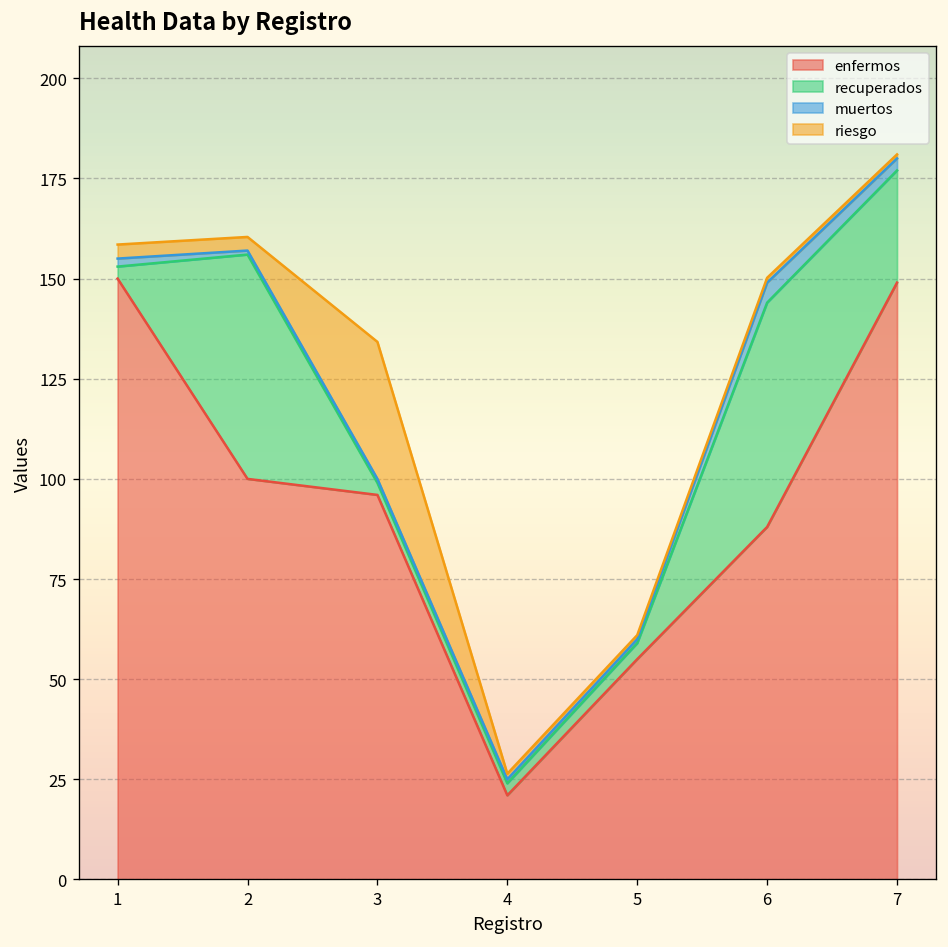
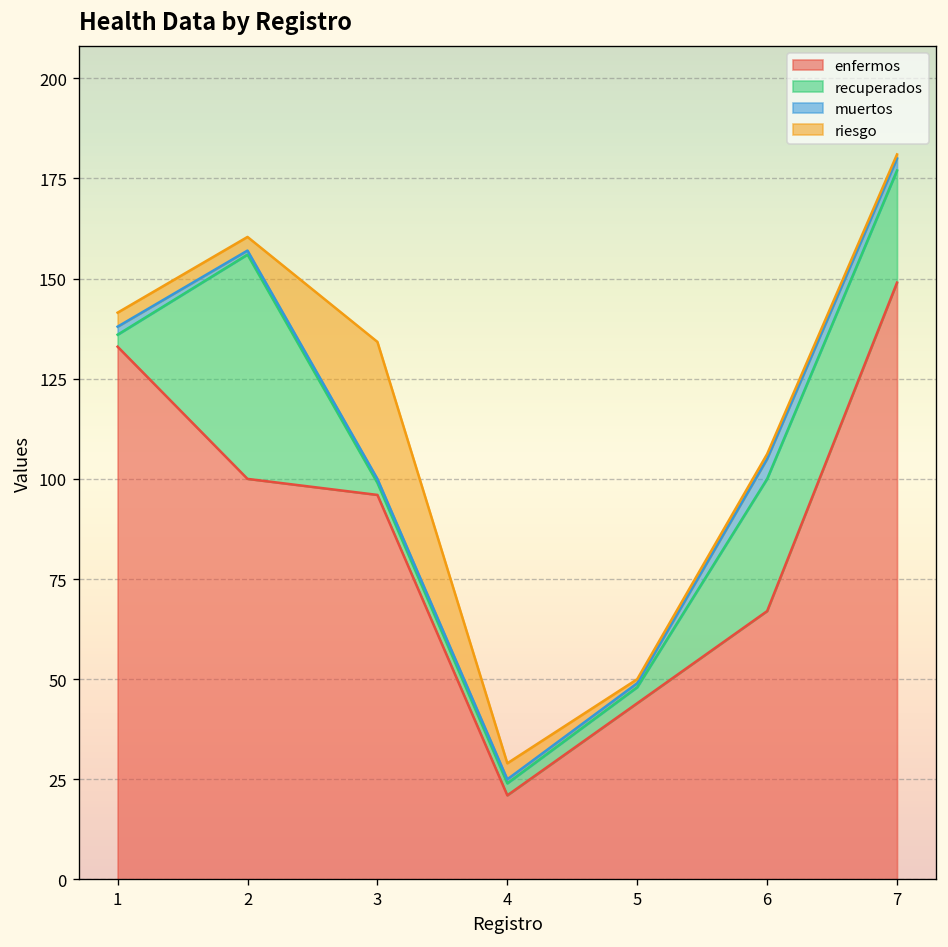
enfermos, 1: 150 -> 133
riesgo, 4: 1 -> 4
enfermos, 5: 55 -> 44
enfermos, 6: 88 -> 67
recuperados, 6: 56 -> 33
